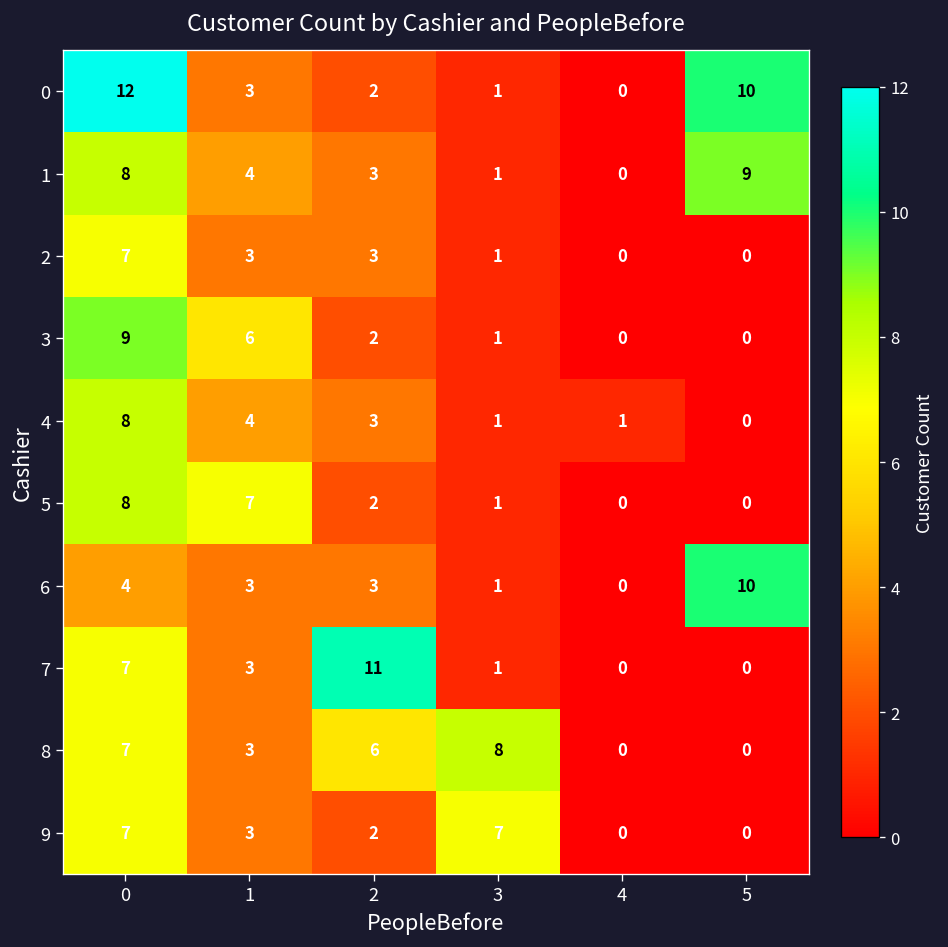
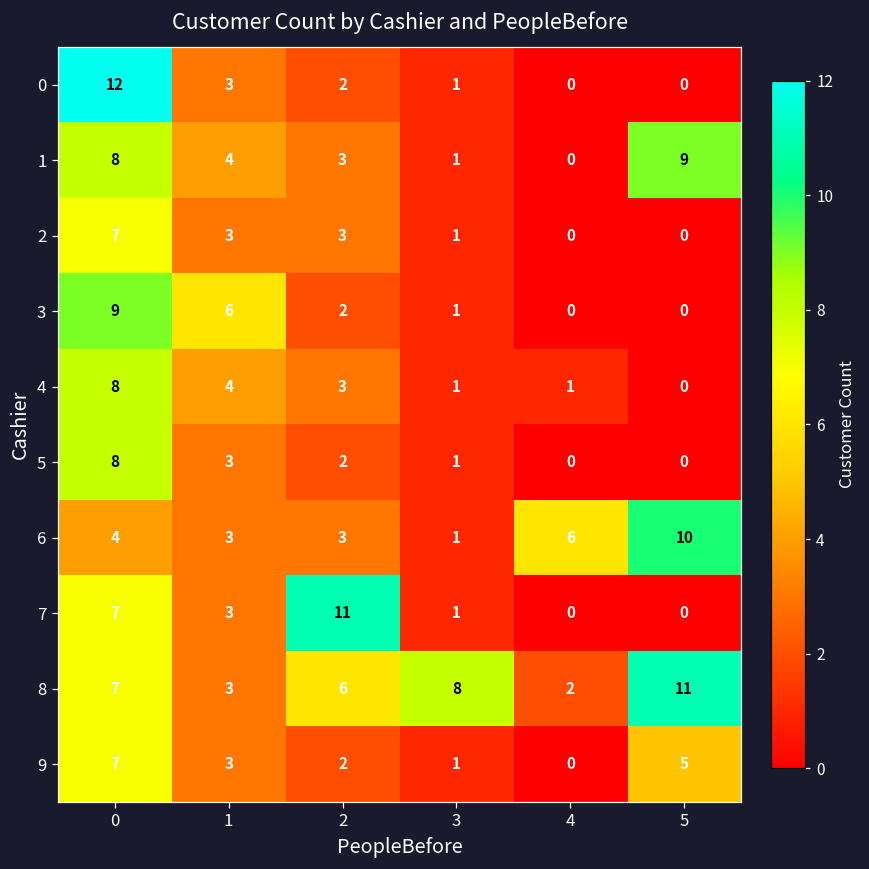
0, 5: 10 -> 0
5, 1: 7 -> 3
6, 4: 0 -> 6
8, 4: 0 -> 2
8, 5: 0 -> 11
9, 3: 7 -> 1
9, 5: 0 -> 5
